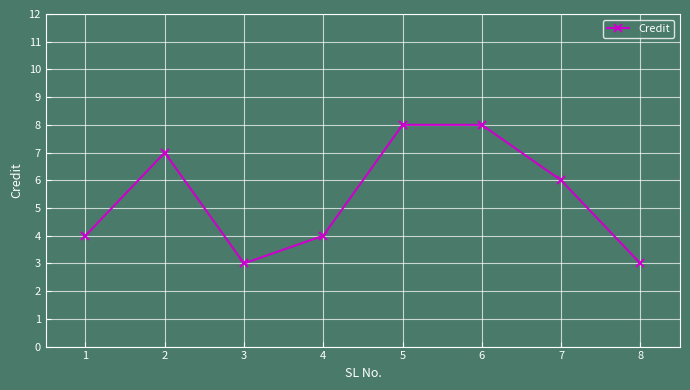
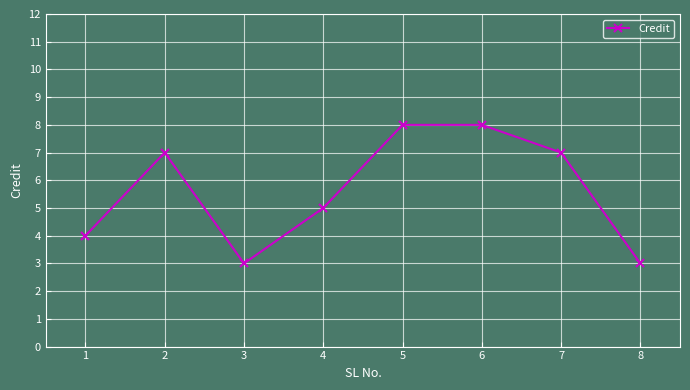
4: 4 -> 5
7: 6 -> 7
